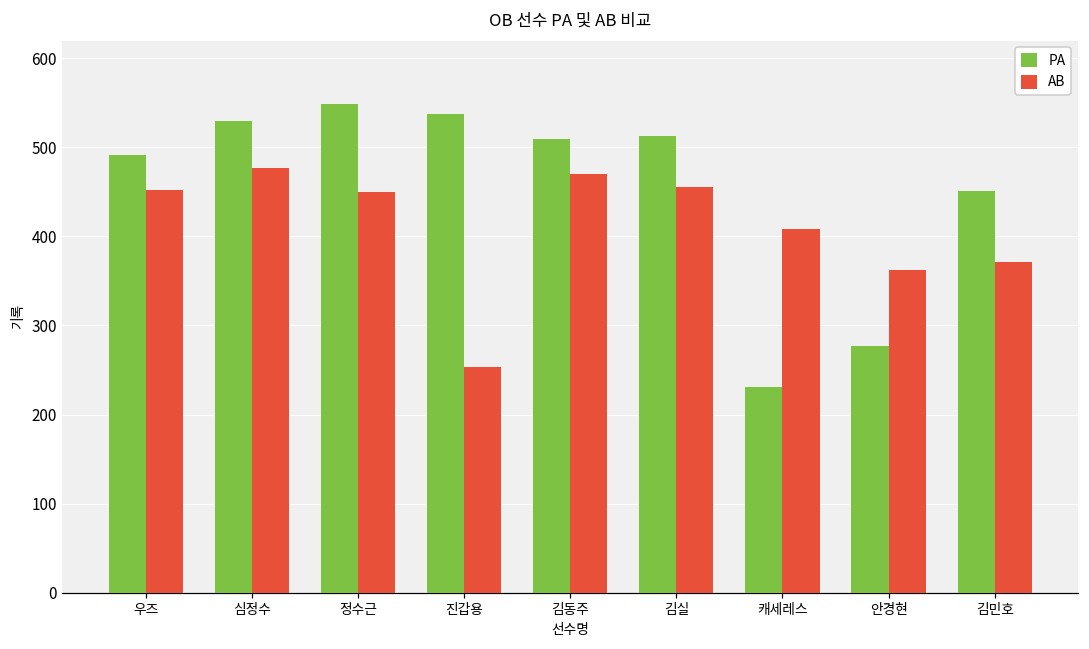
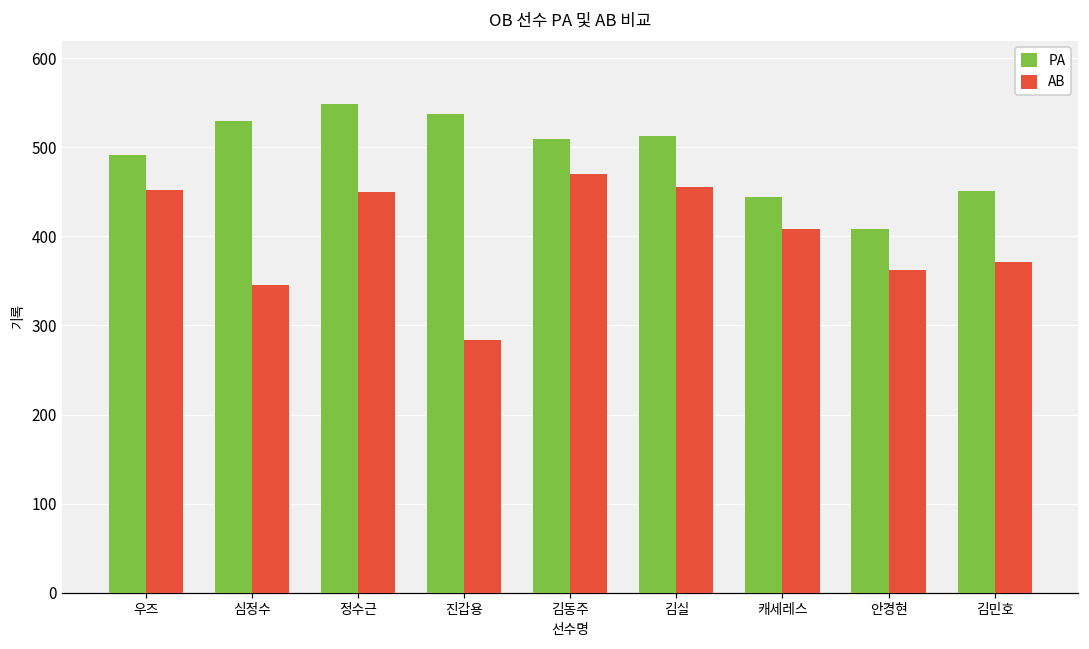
AB, 심정수: 480 -> 350
AB, 진갑용: 250 -> 280
PA, 캐세레스: 230 -> 440
PA, 안경현: 280 -> 410
